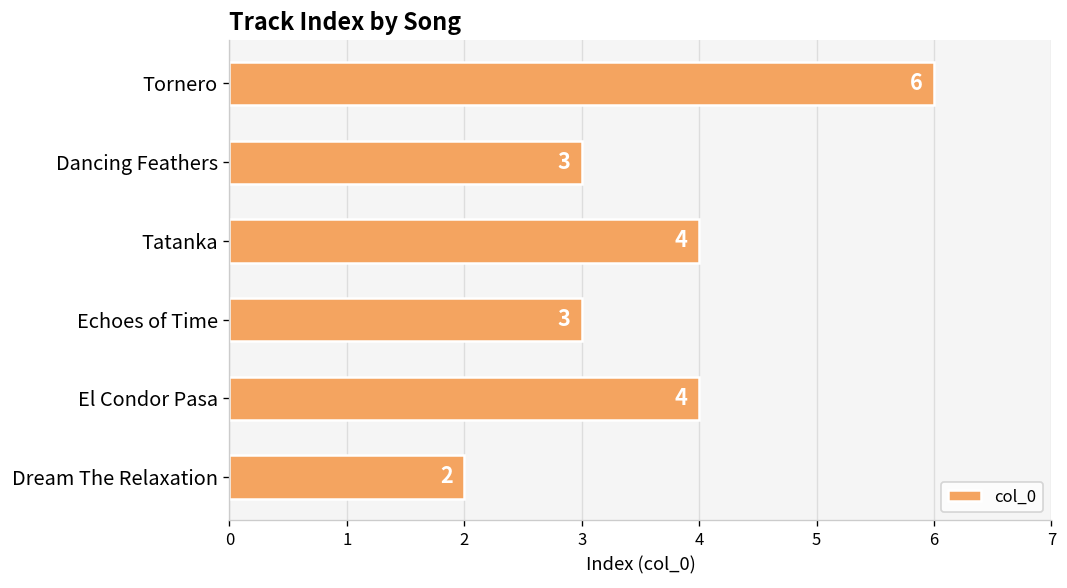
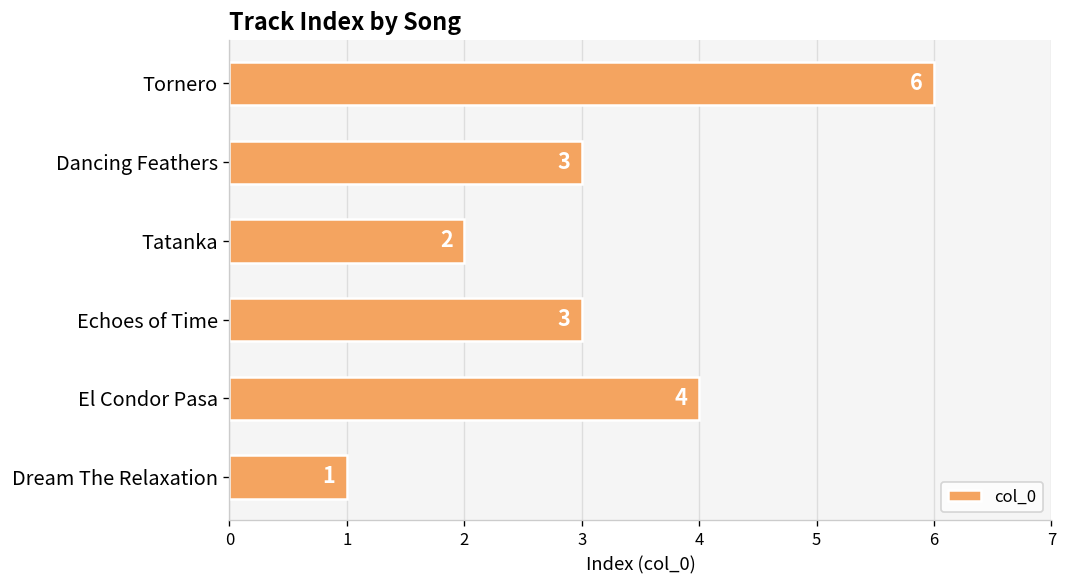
Tatanka: 4 -> 2
Dream The Relaxation: 2 -> 1
